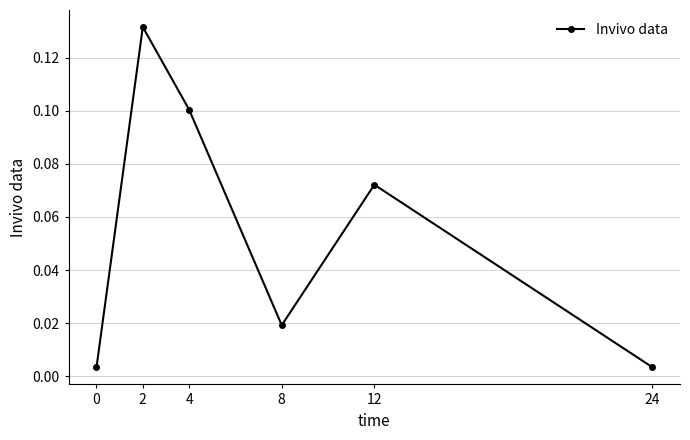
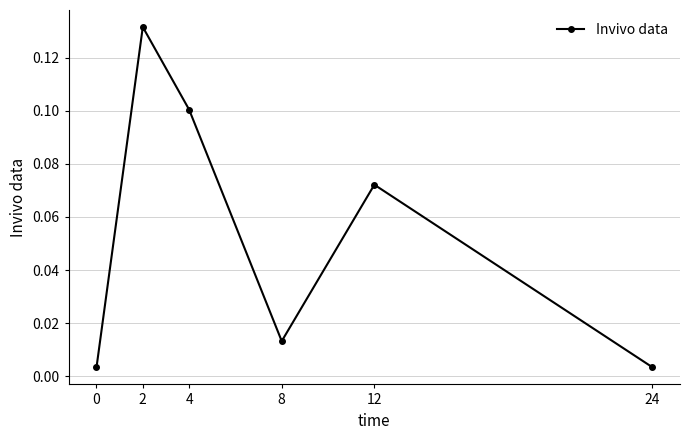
8: 0.019 -> 0.013
